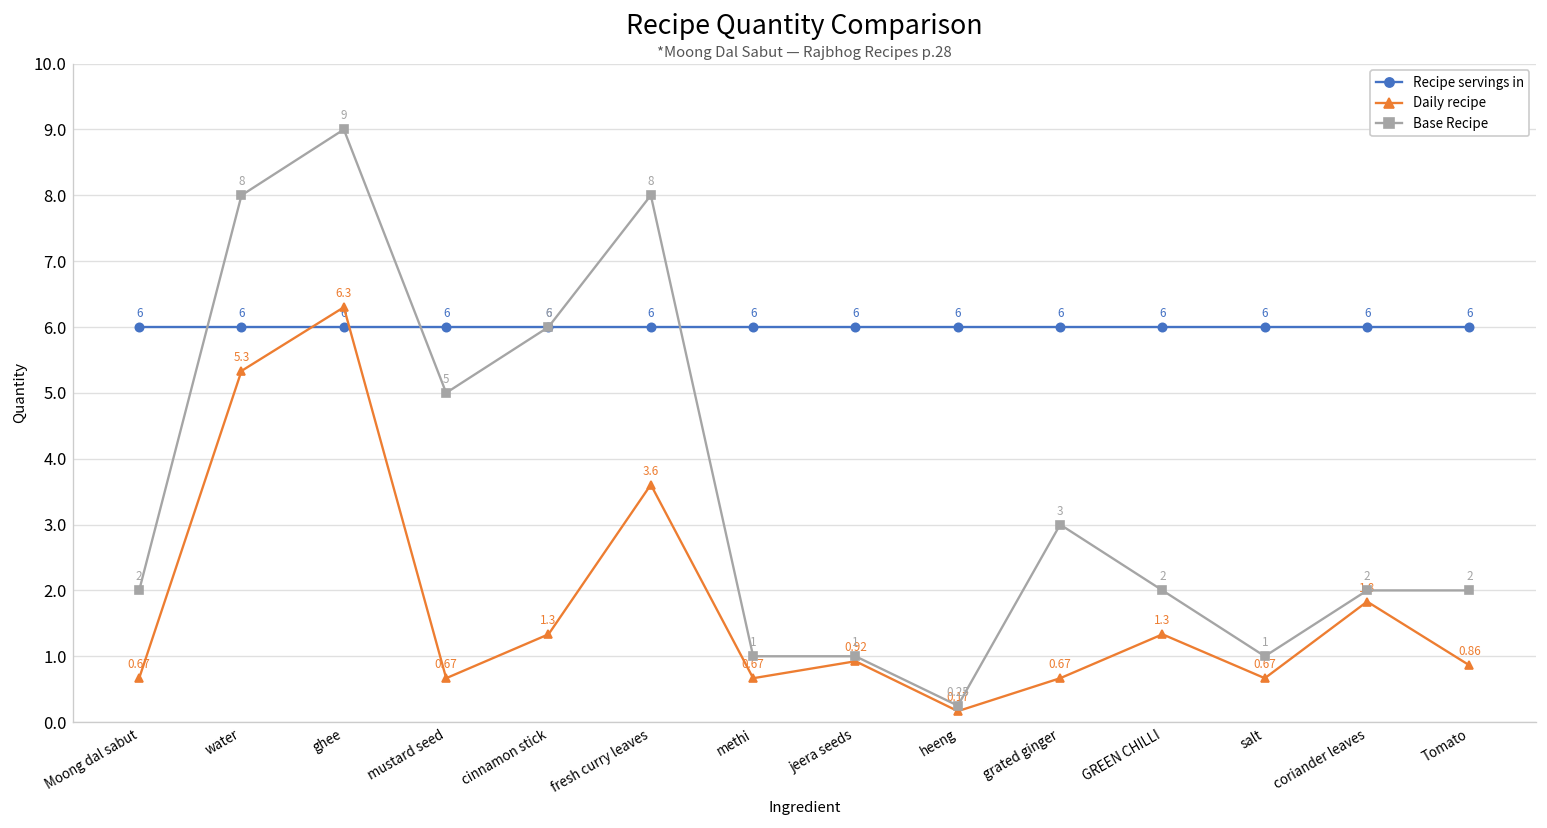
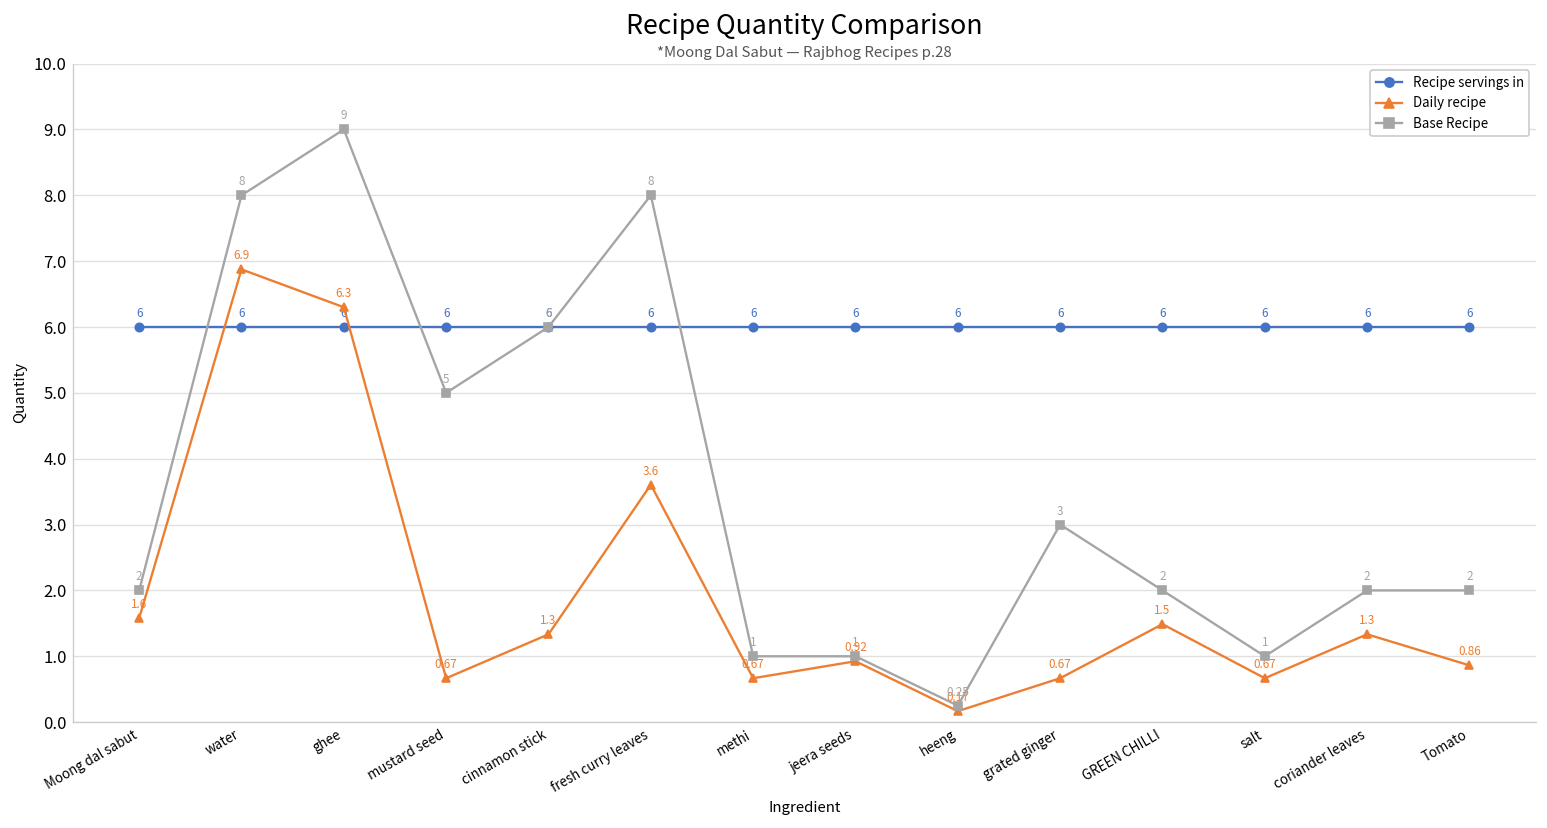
Daily recipe, Moong dal sabut: 0.67 -> 1.6
Daily recipe, water: 5.3 -> 6.9
Daily recipe, GREEN CHILLI: 1.3 -> 1.5
Daily recipe, coriander leaves: 1.8 -> 1.3
